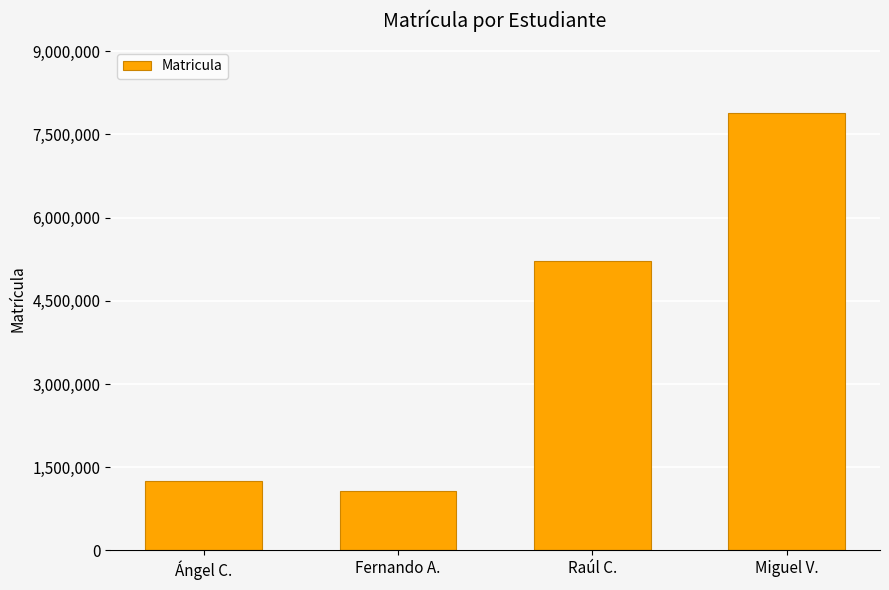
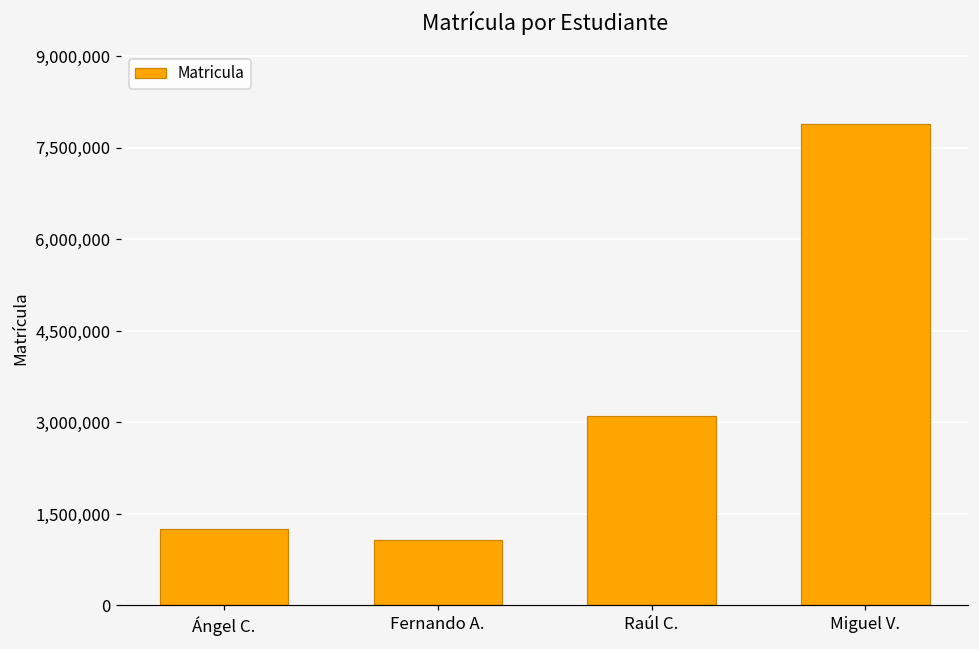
Raúl C.: 5,200,000 -> 3,100,000
